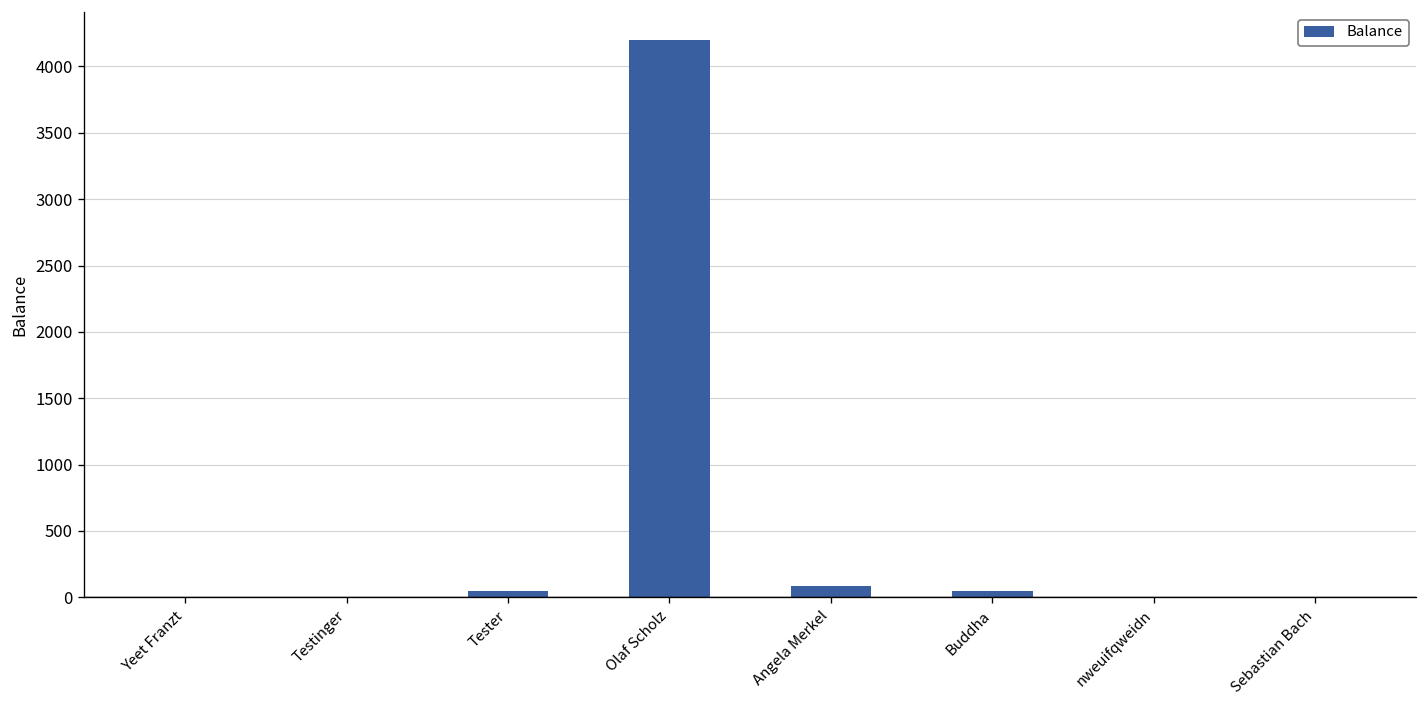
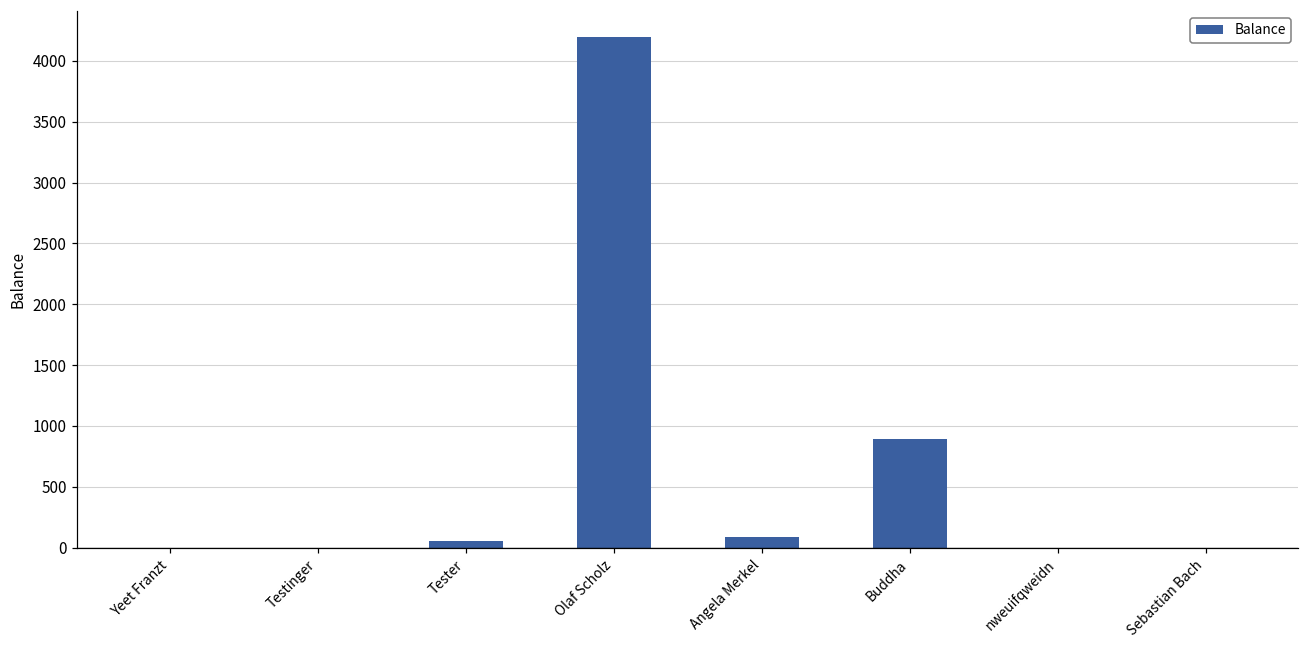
Buddha: 50 -> 900
